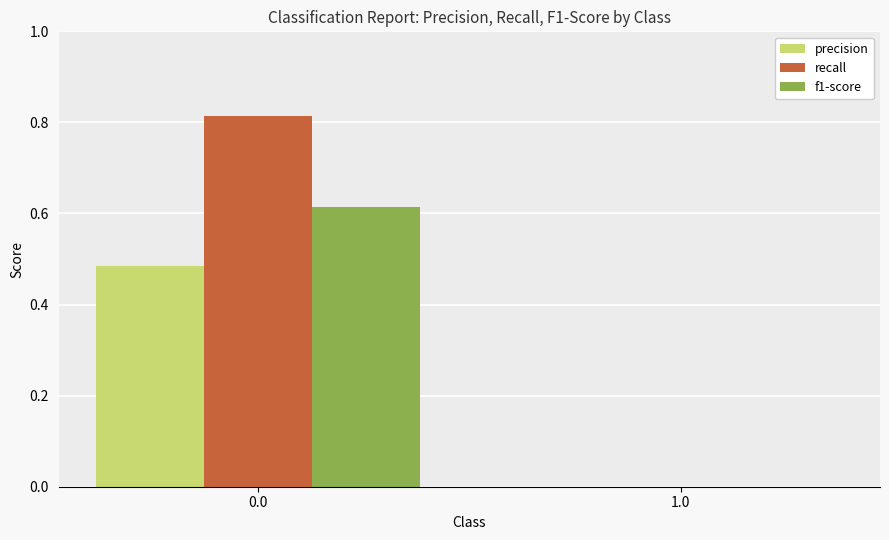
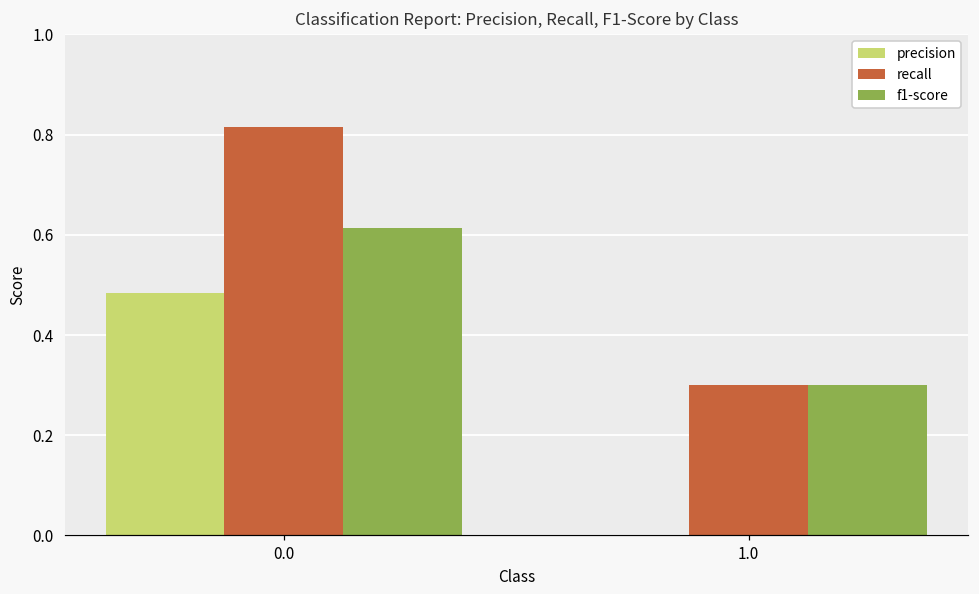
recall, 1.0: 0.0 -> 0.3
f1-score, 1.0: 0.0 -> 0.3
